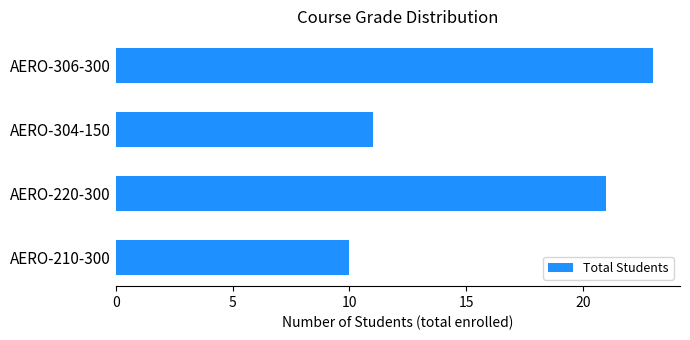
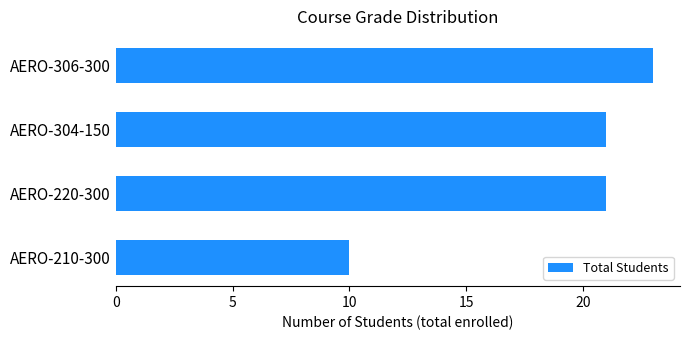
AERO-304-150: 11 -> 21
